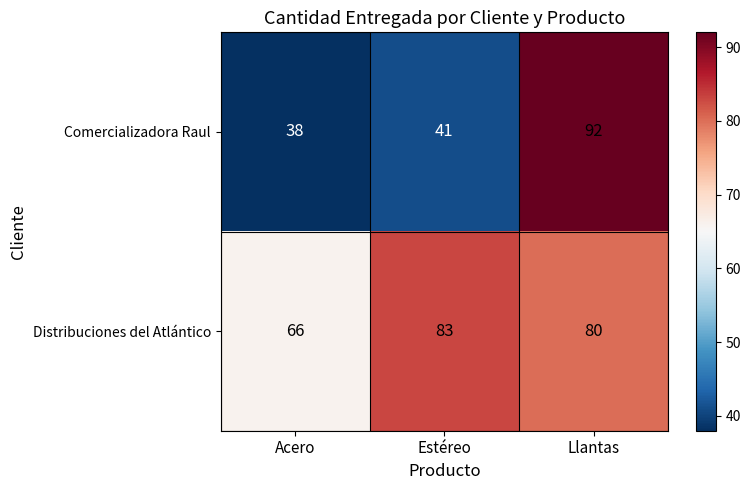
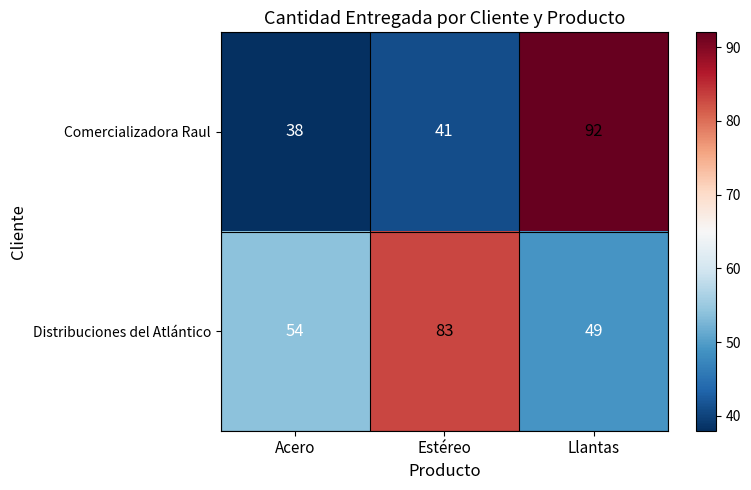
Distribuciones del Atlántico, Acero: 66 -> 54
Distribuciones del Atlántico, Llantas: 80 -> 49
